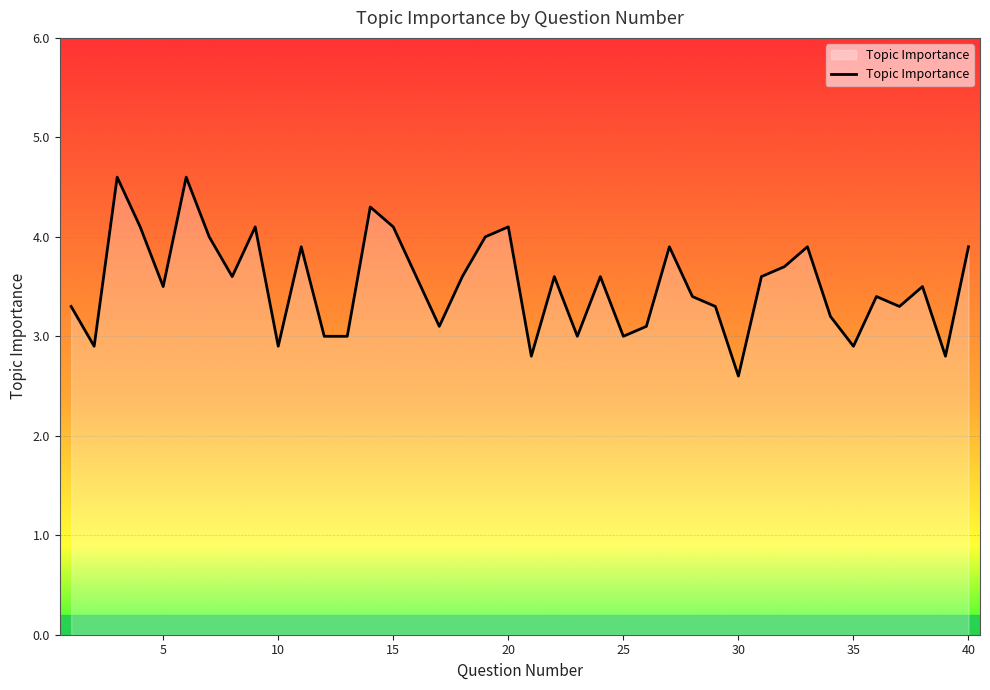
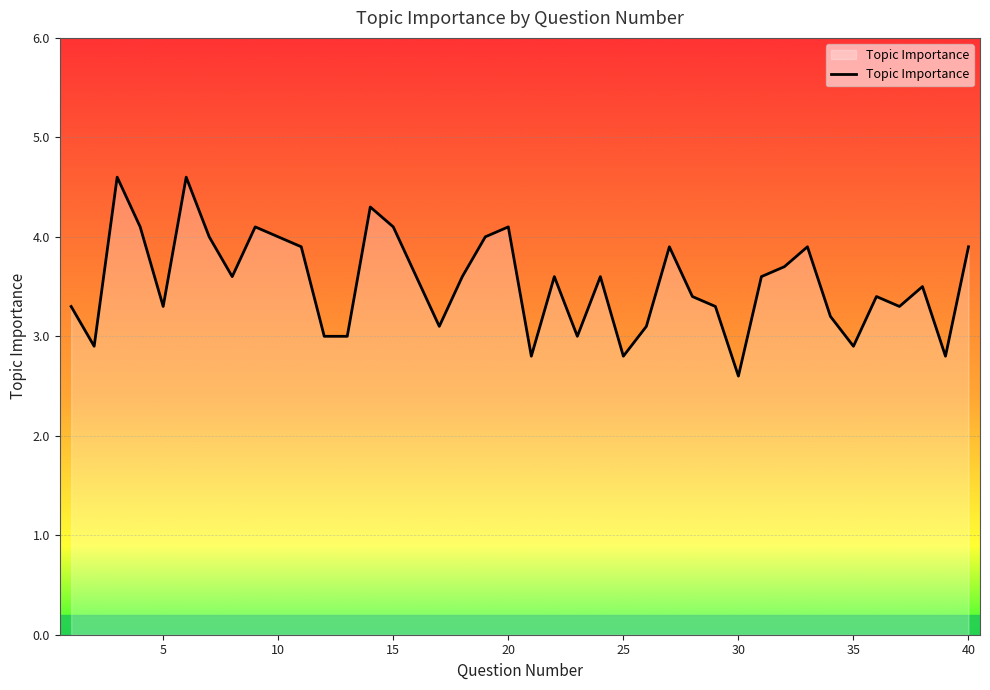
5: 3.5 -> 3.3
10: 2.9 -> 4.0
25: 3.0 -> 2.8
